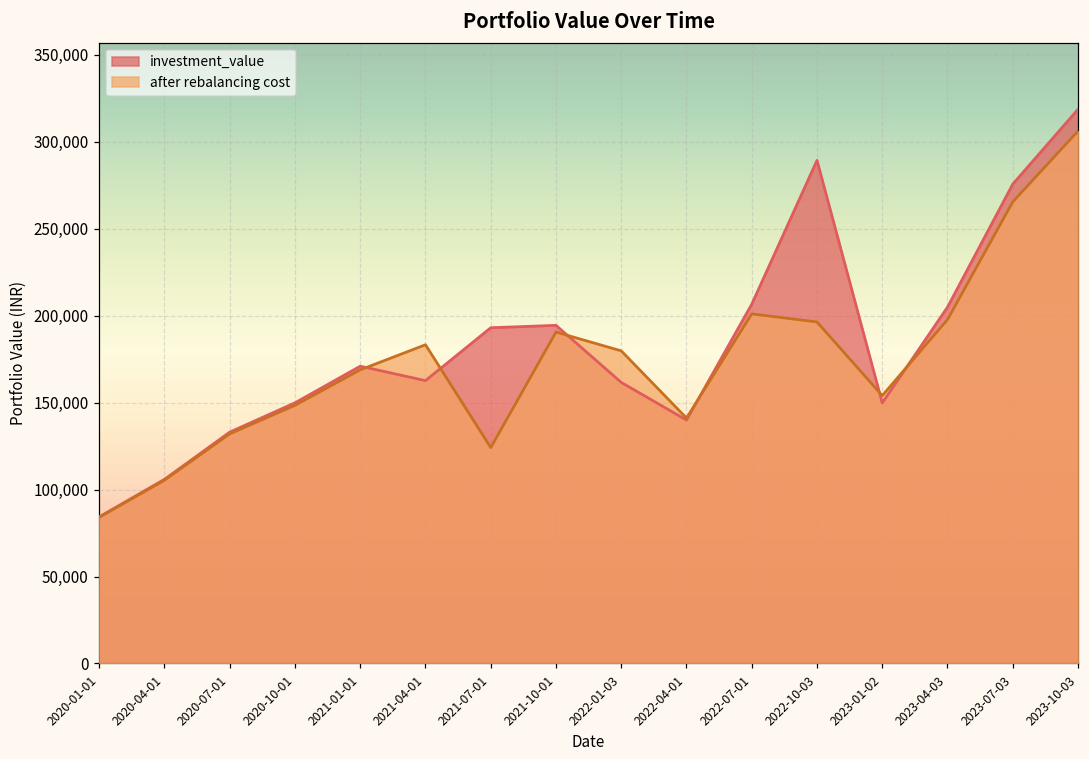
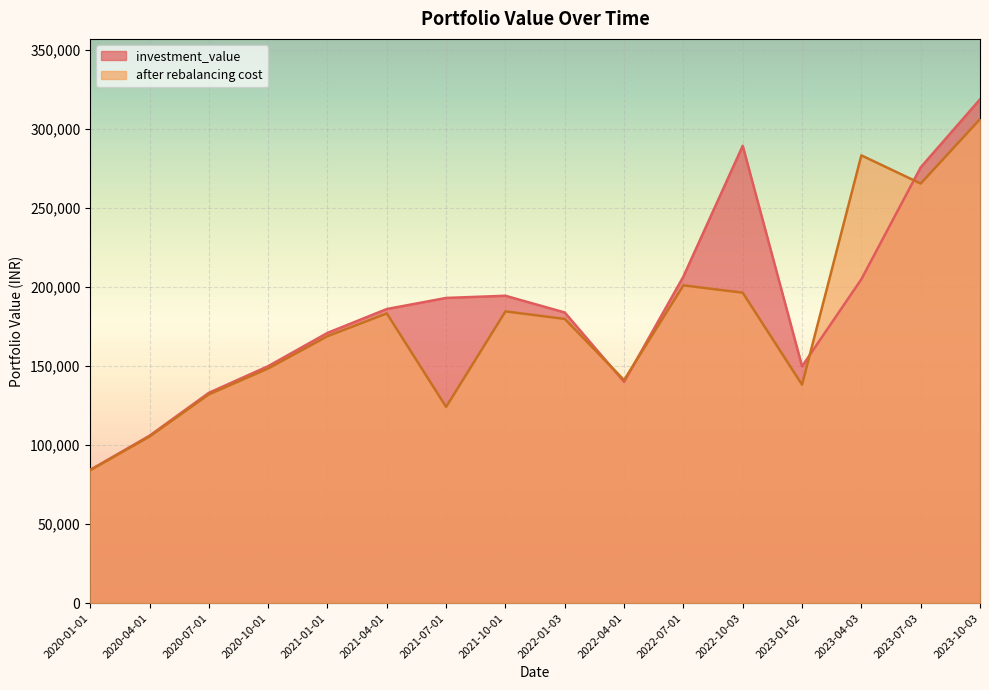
investment_value, 2021-04-01: 163,000 -> 186,000
after rebalancing cost, 2021-10-01: 191,000 -> 185,000
investment_value, 2022-01-03: 162,000 -> 184,000
after rebalancing cost, 2023-01-02: 154,000 -> 138,000
after rebalancing cost, 2023-04-03: 198,000 -> 283,000
